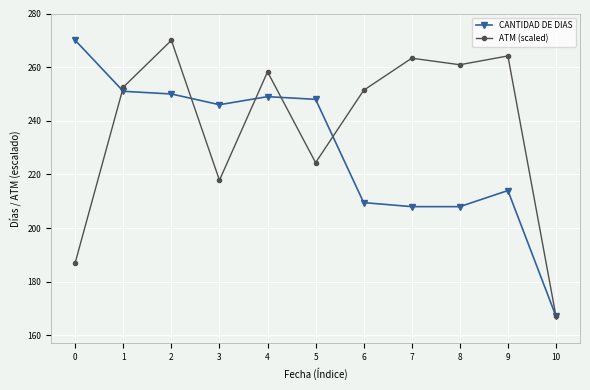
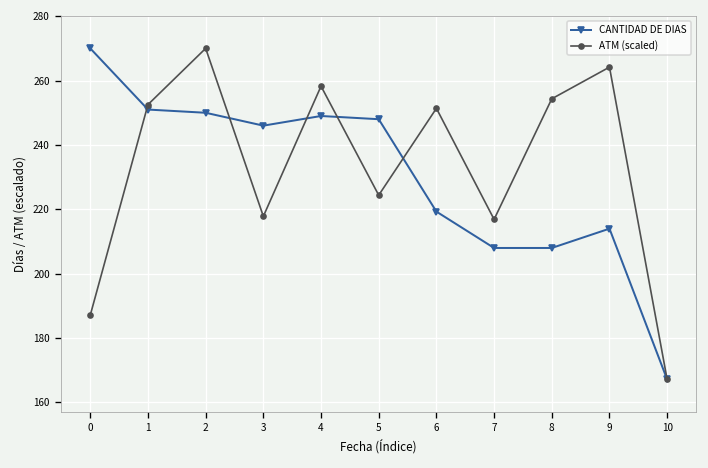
CANTIDAD DE DIAS, 6: 210 -> 219
ATM (scaled), 7: 263 -> 217
ATM (scaled), 8: 261 -> 254
